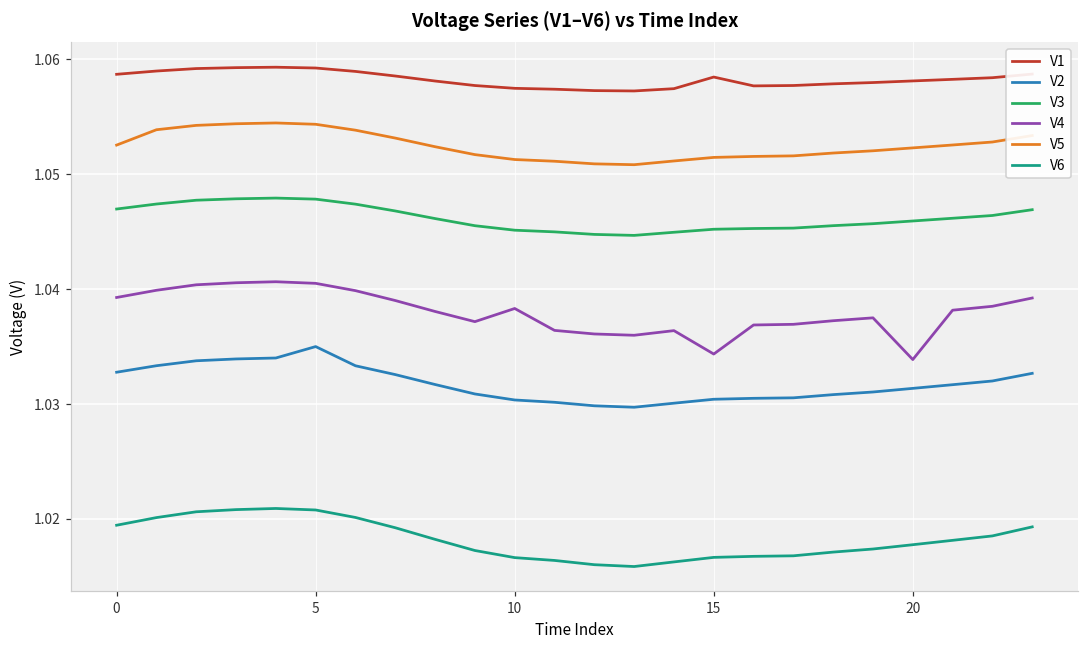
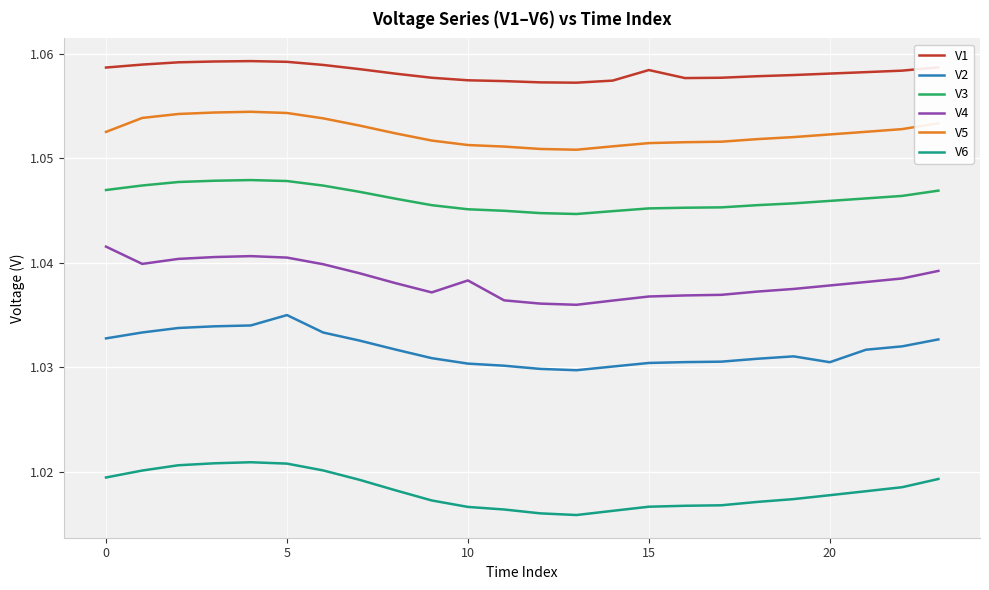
V4, 0: 1.0393 -> 1.0416
V4, 15: 1.0344 -> 1.0368
V2, 20: 1.0314 -> 1.0305
V4, 20: 1.0339 -> 1.0378
